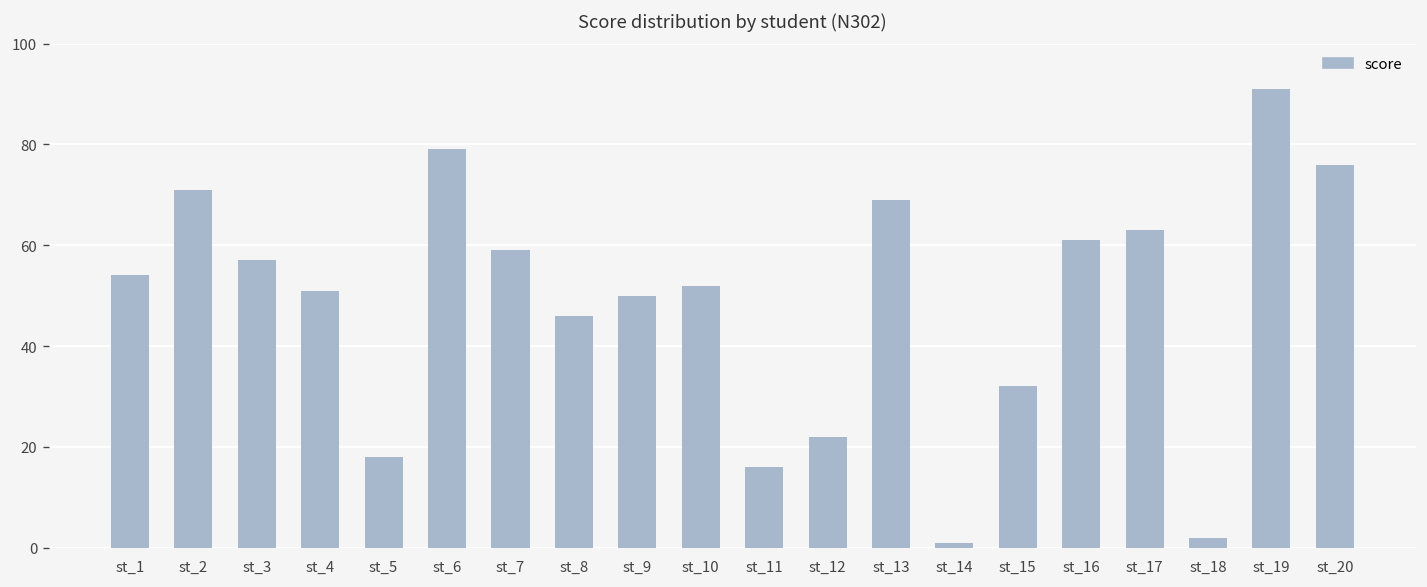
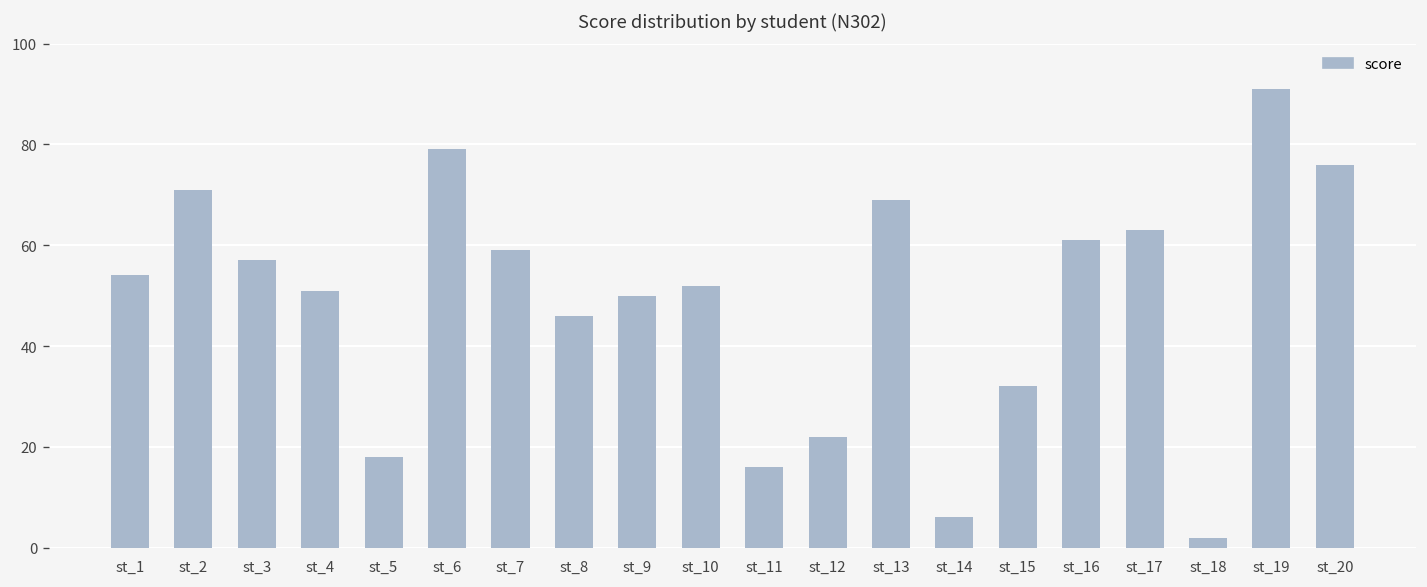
st_14: 1 -> 6
